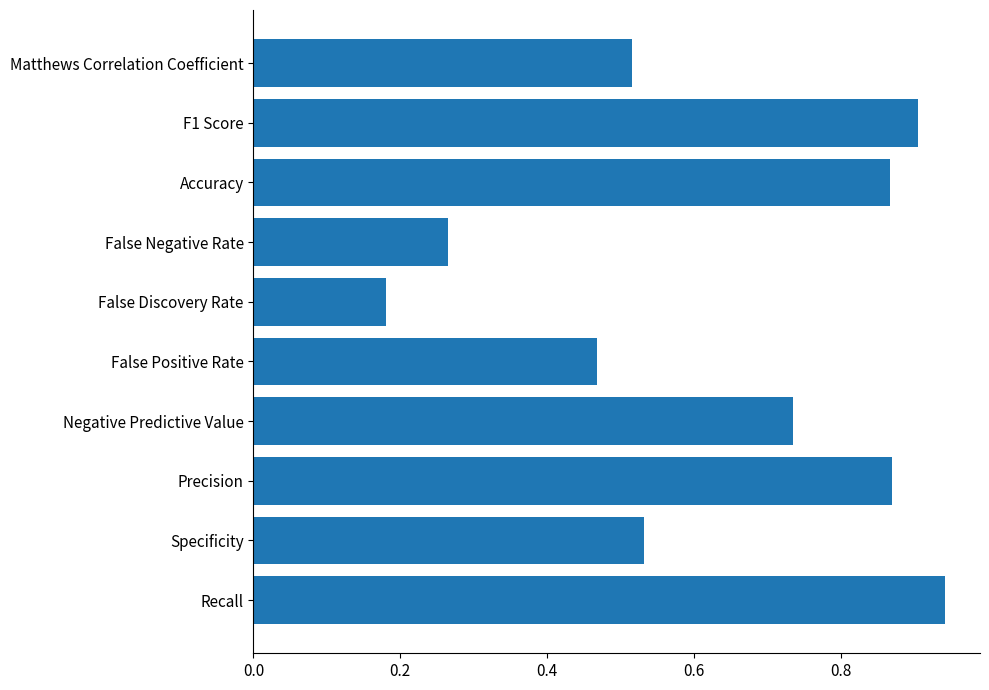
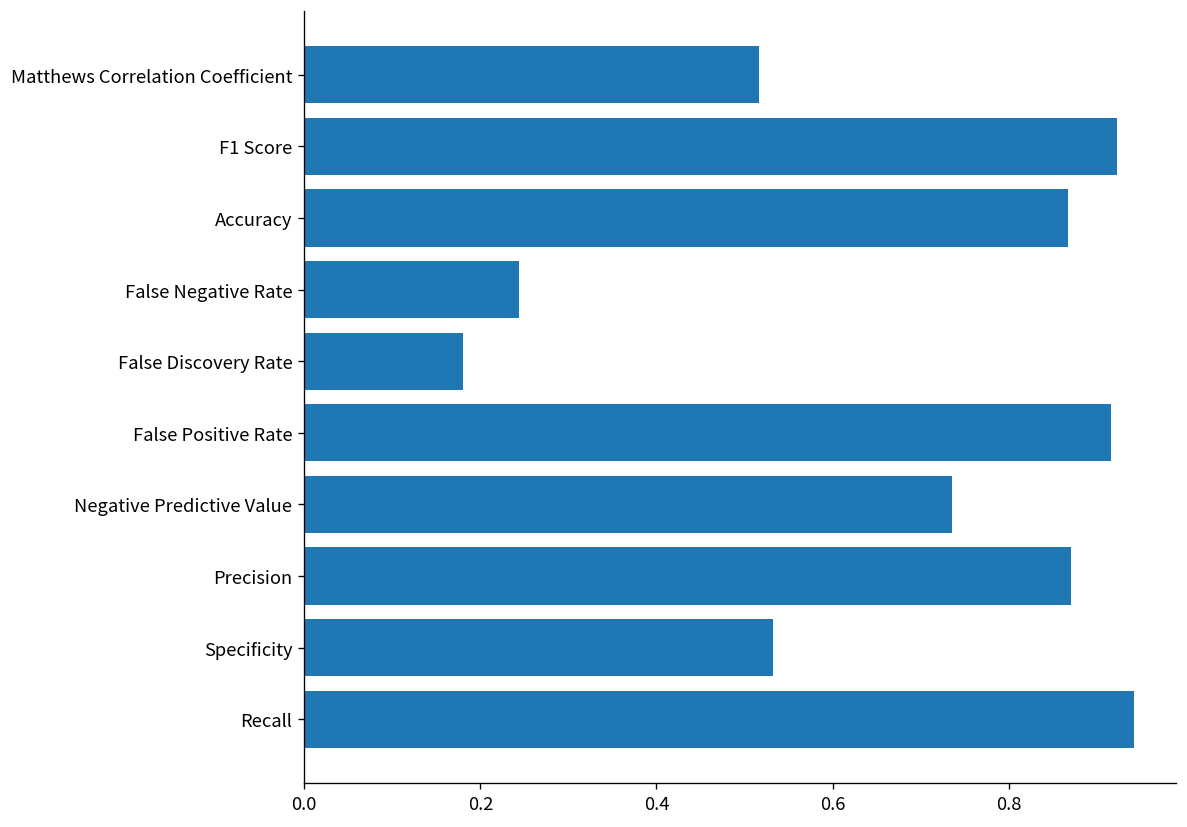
F1 Score: 0.91 -> 0.92
False Negative Rate: 0.26 -> 0.24
False Positive Rate: 0.47 -> 0.92
